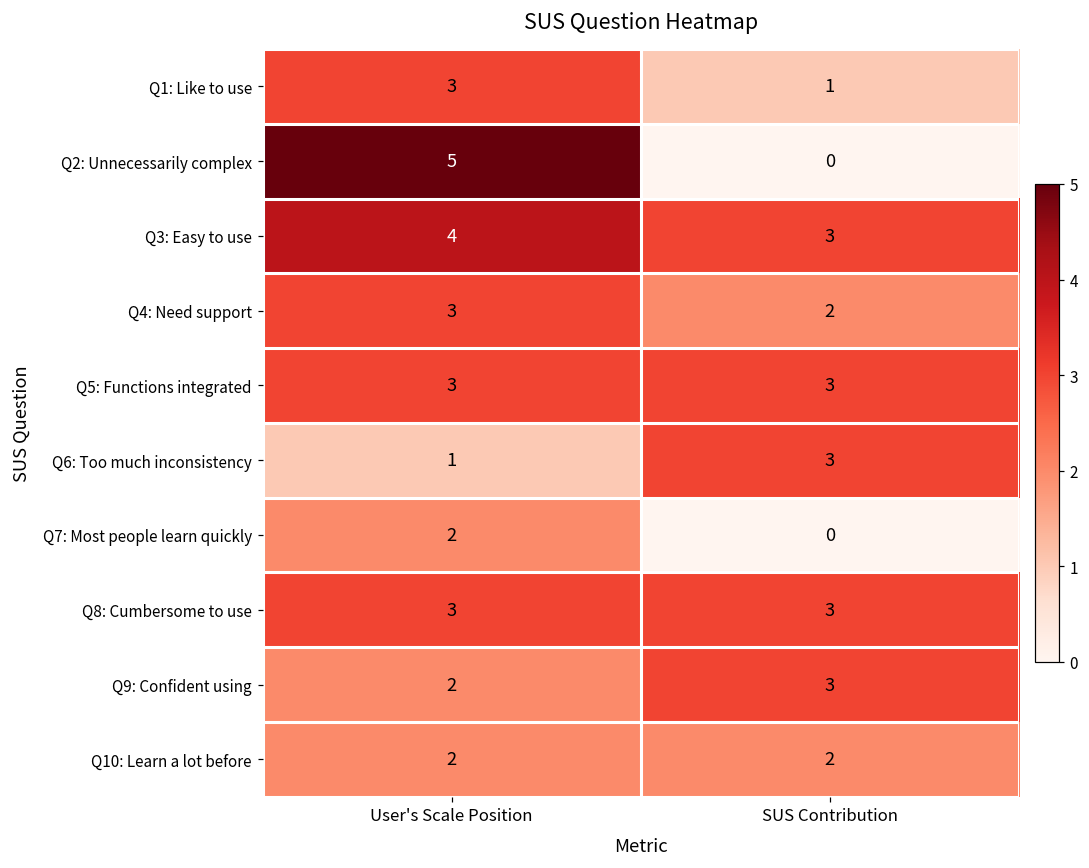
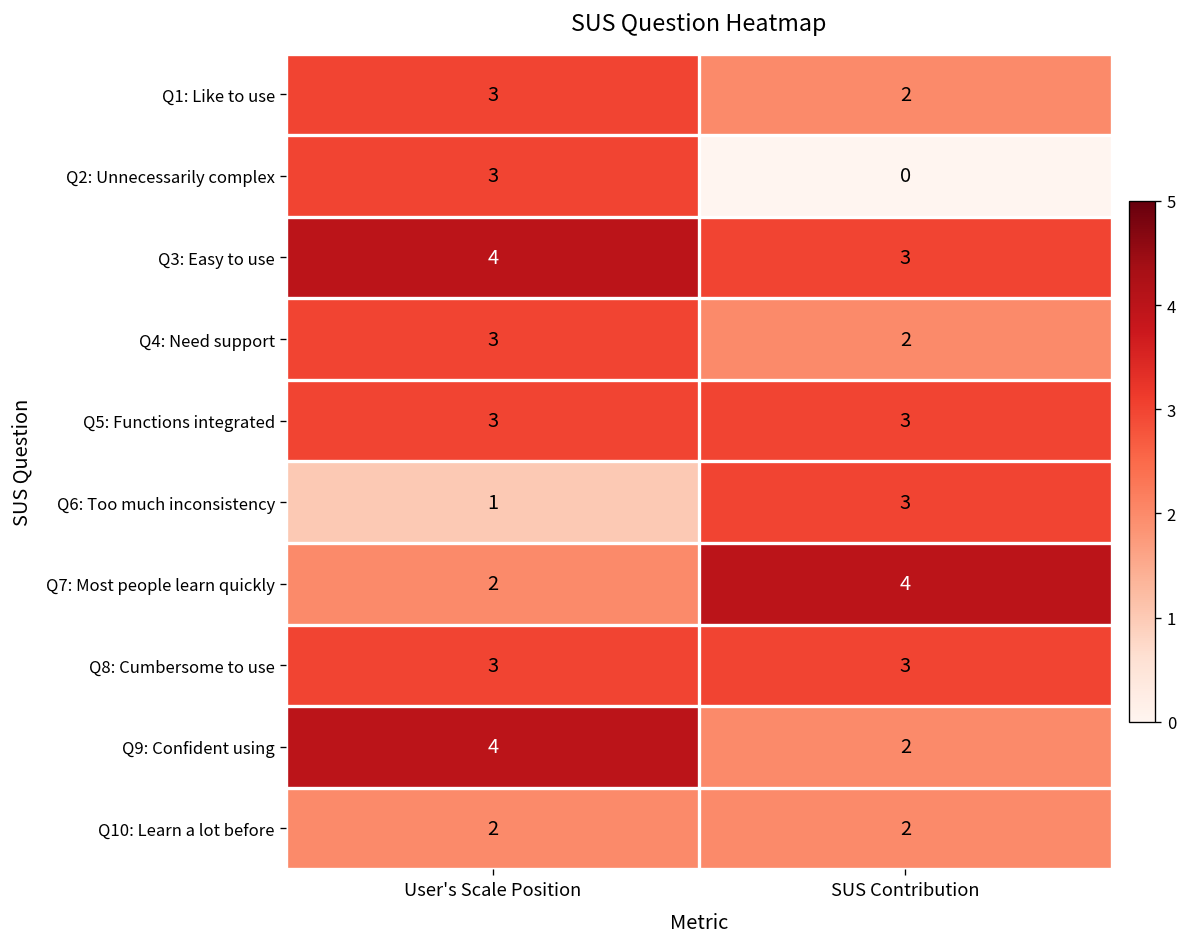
Q1: Like to use, SUS Contribution: 1 -> 2
Q2: Unnecessarily complex, User's Scale Position: 5 -> 3
Q7: Most people learn quickly, SUS Contribution: 0 -> 4
Q9: Confident using, User's Scale Position: 2 -> 4
Q9: Confident using, SUS Contribution: 3 -> 2
